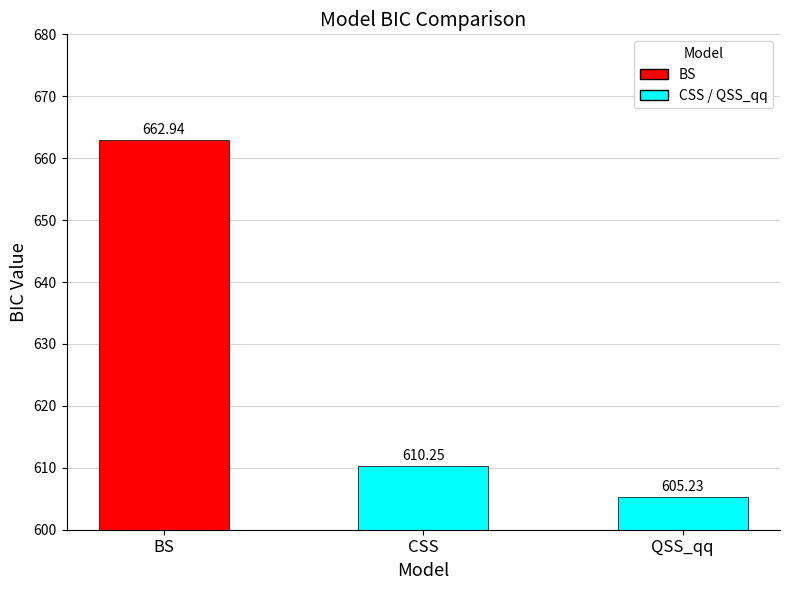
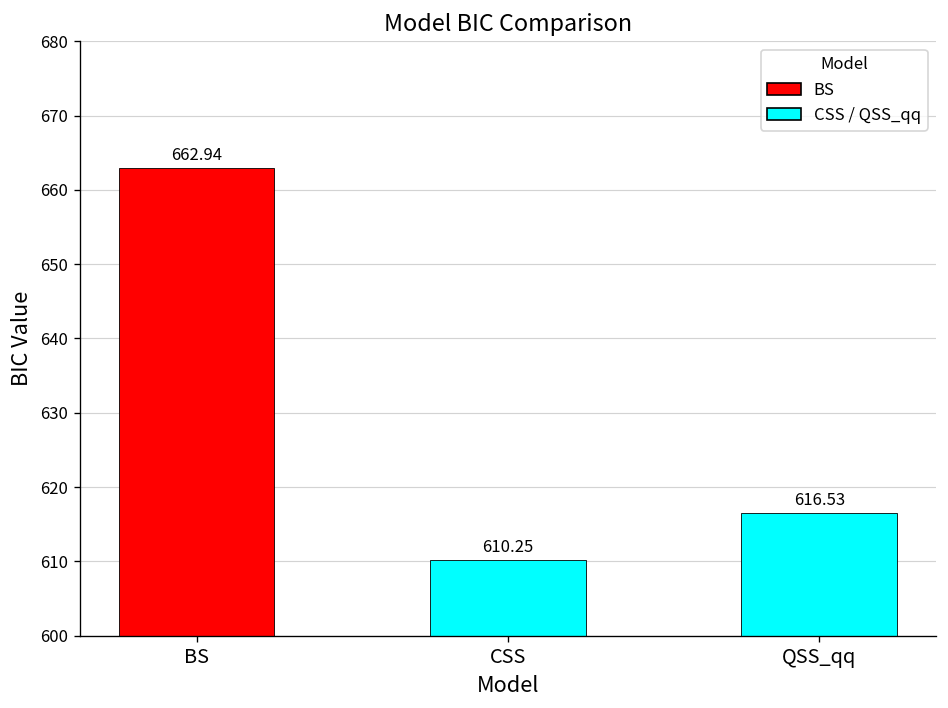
QSS_qq: 605.23 -> 616.53
